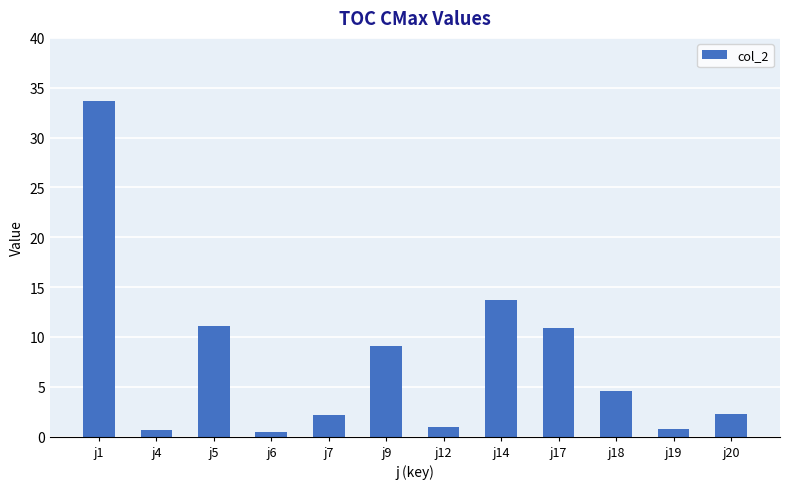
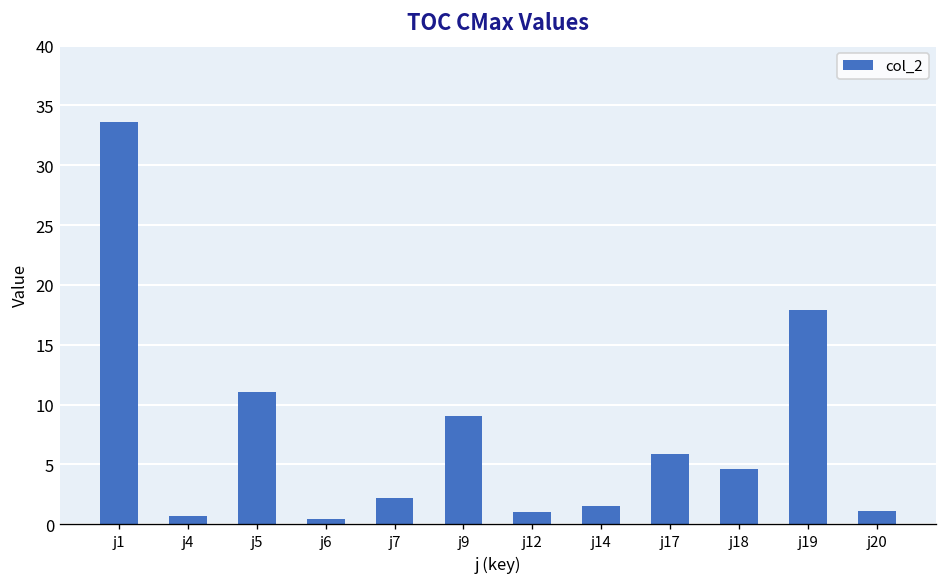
j14: 14 -> 2
j17: 11 -> 6
j19: 1 -> 18
j20: 2 -> 1
